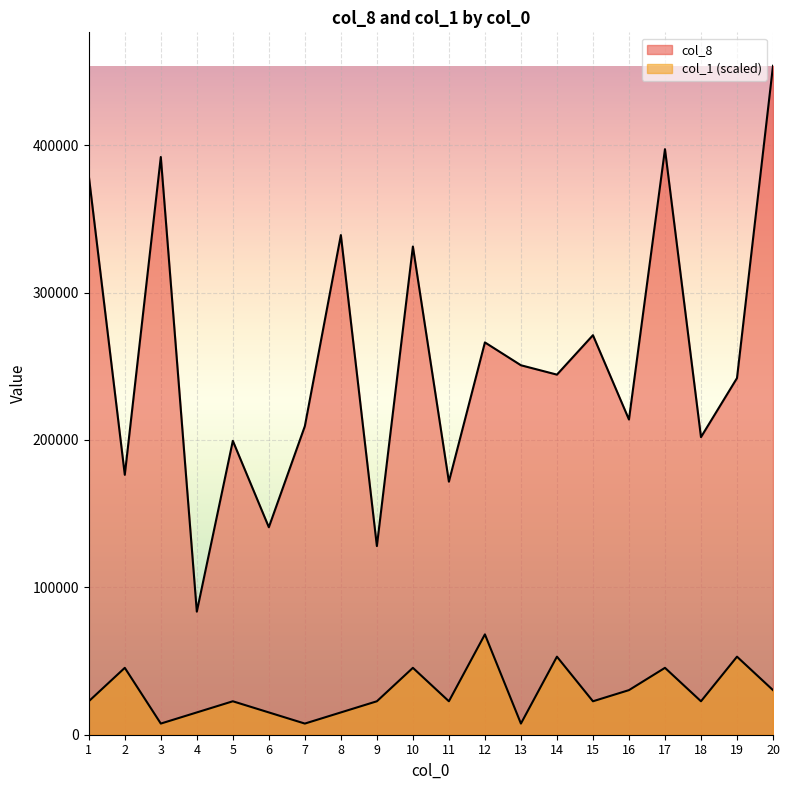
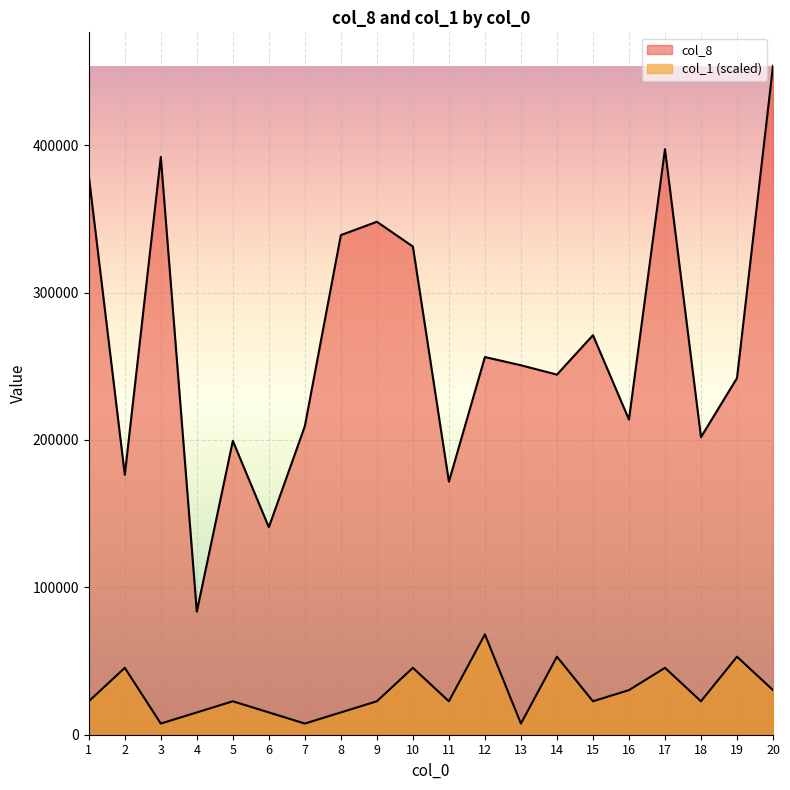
col_8, 9: 128000 -> 348000
col_8, 12: 266000 -> 256000
